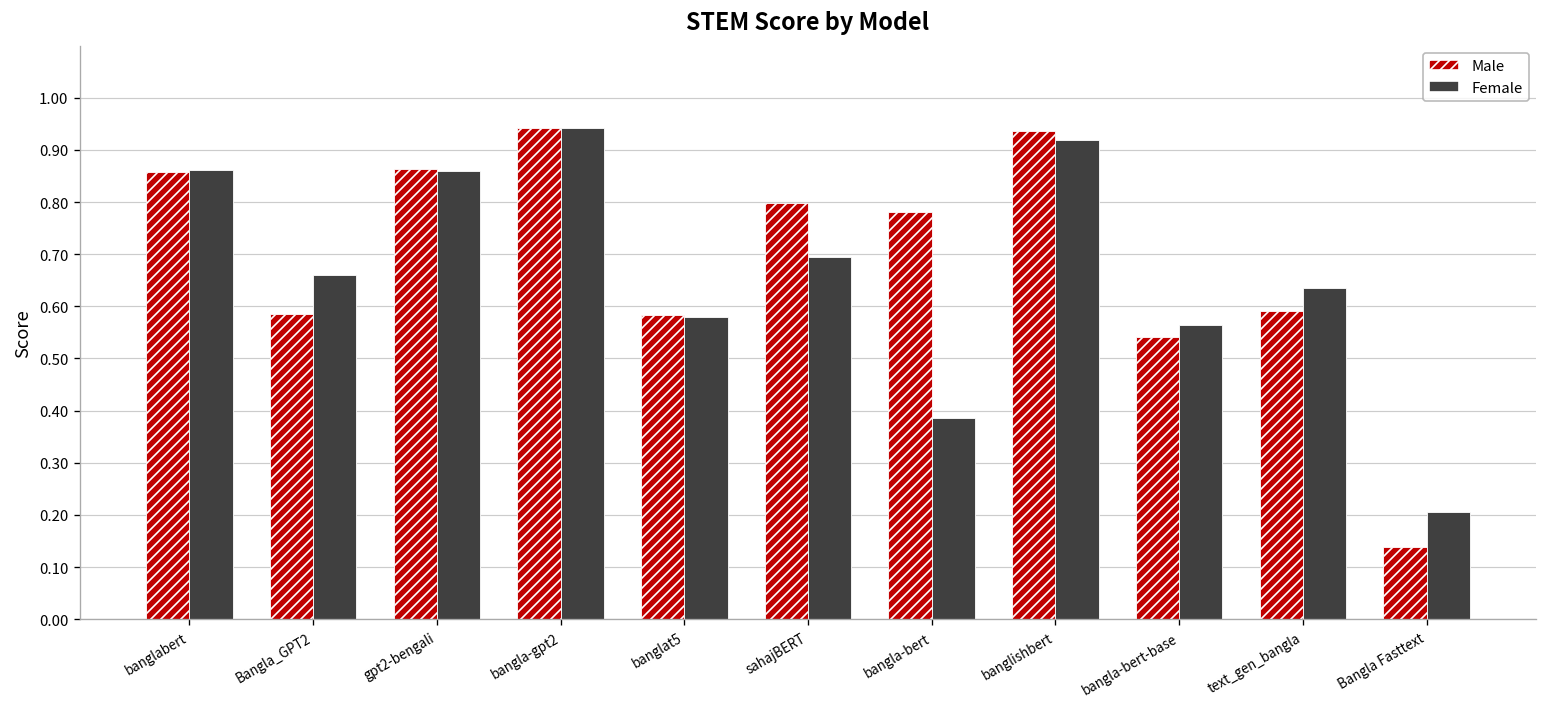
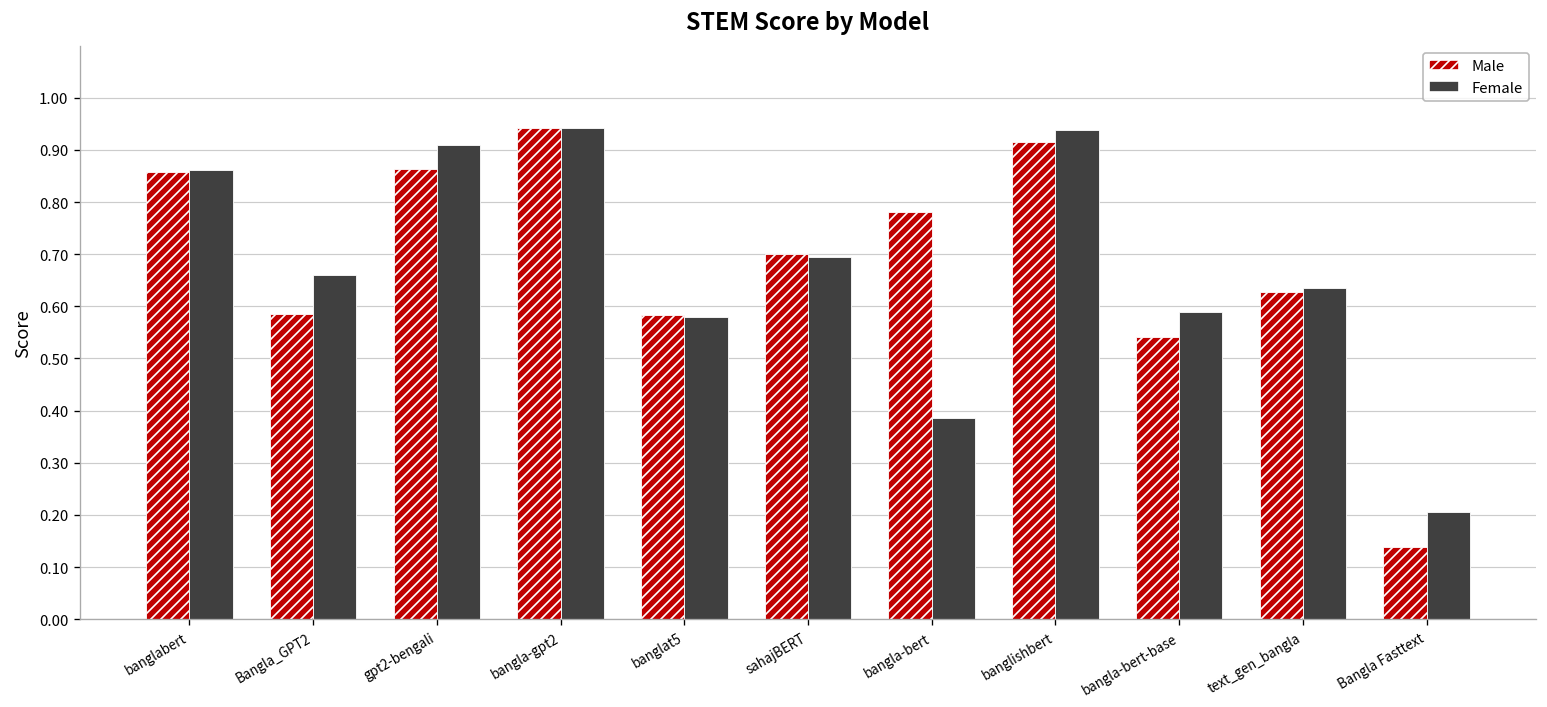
Female, gpt2-bengali: 0.86 -> 0.91
Male, sahajBERT: 0.80 -> 0.70
Male, banglishbert: 0.94 -> 0.92
Female, banglishbert: 0.92 -> 0.94
Female, bangla-bert-base: 0.56 -> 0.59
Male, text_gen_bangla: 0.59 -> 0.63
